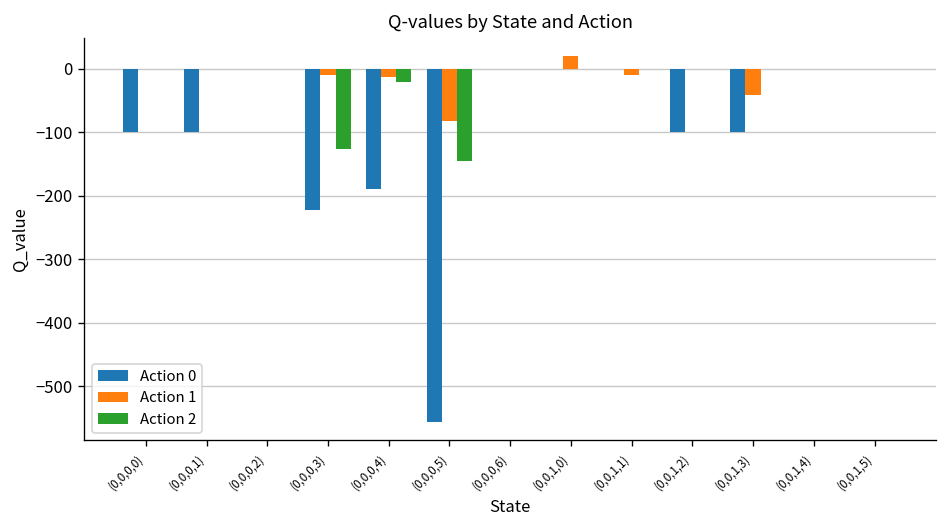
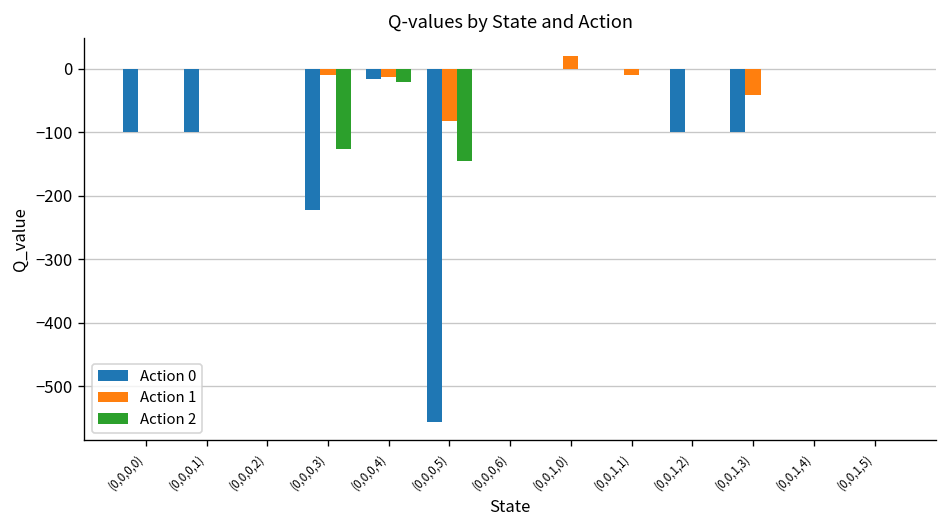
Action 0, (0,0,0,4): -190 -> -20
